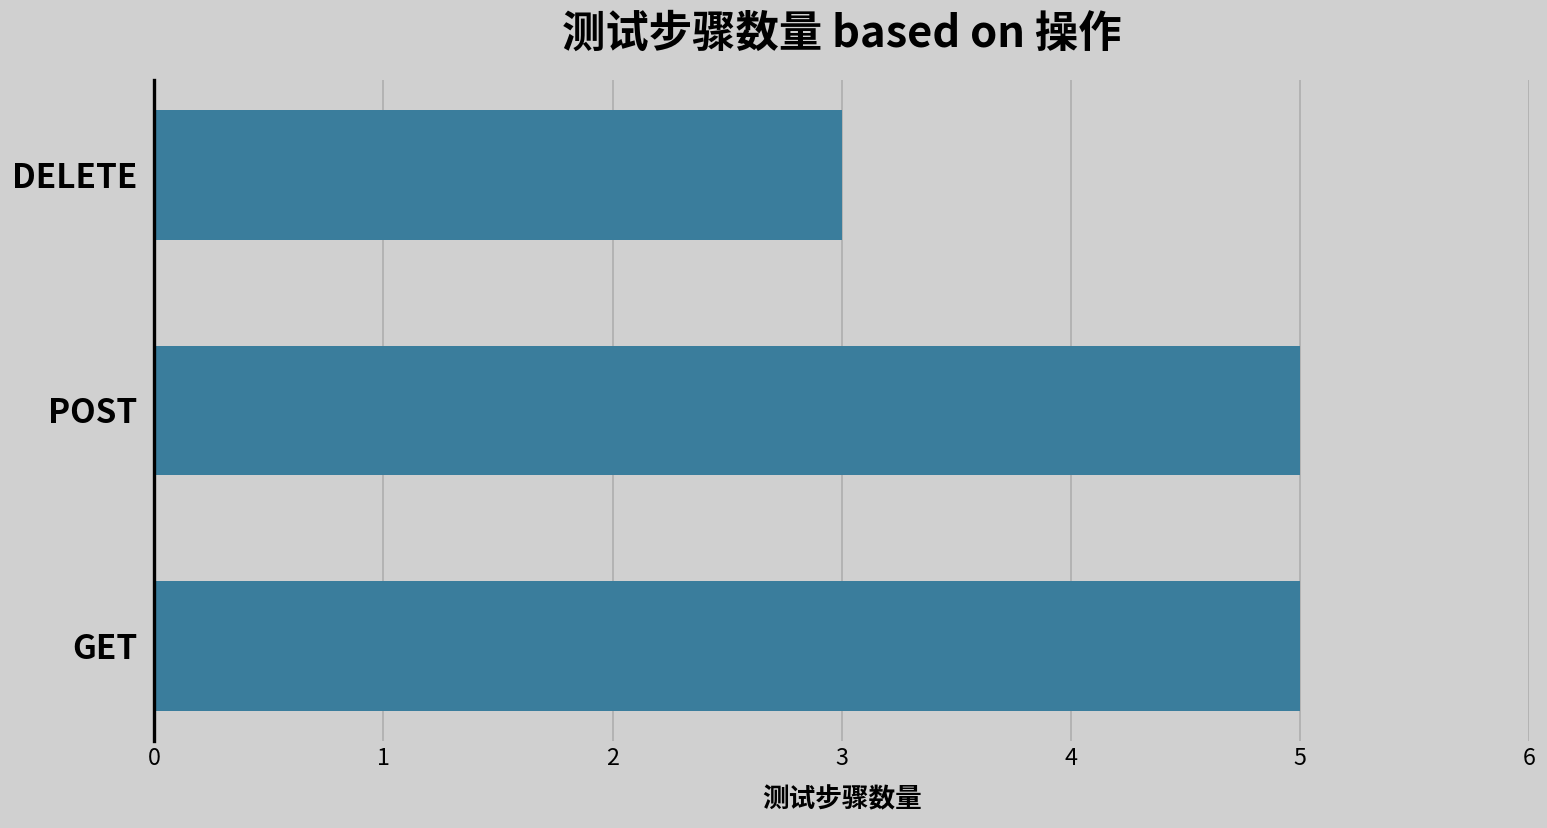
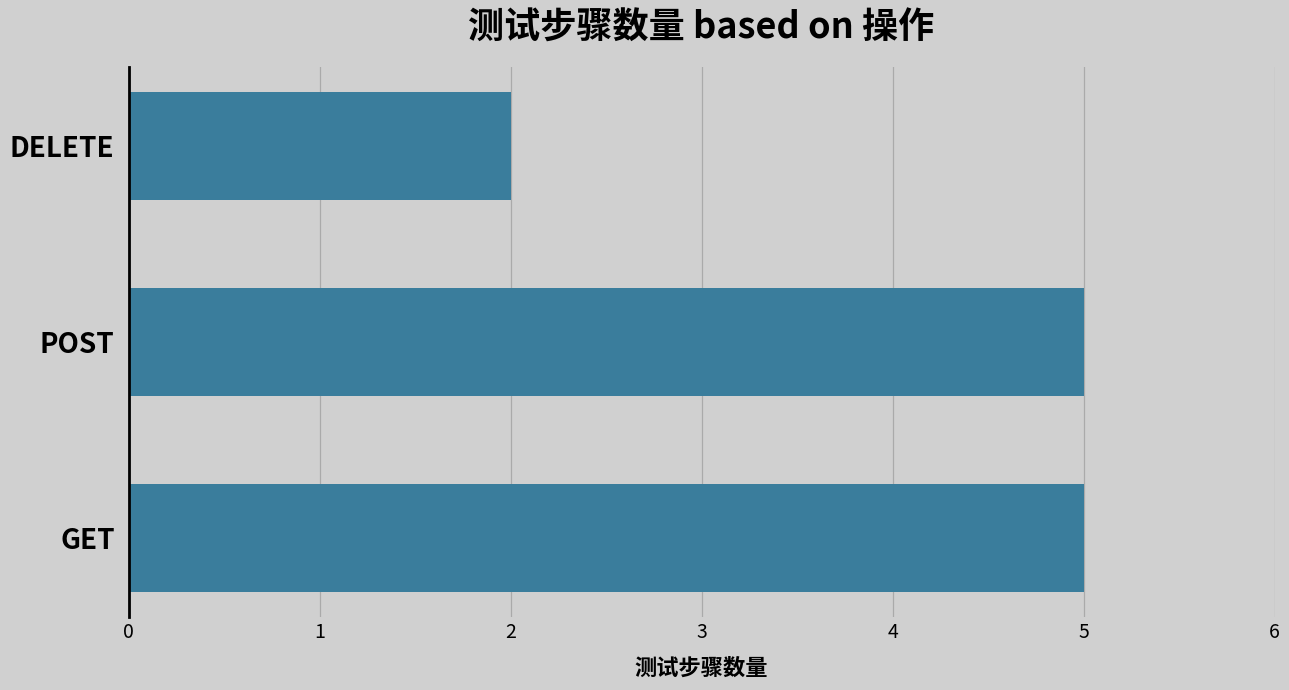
DELETE: 3 -> 2
